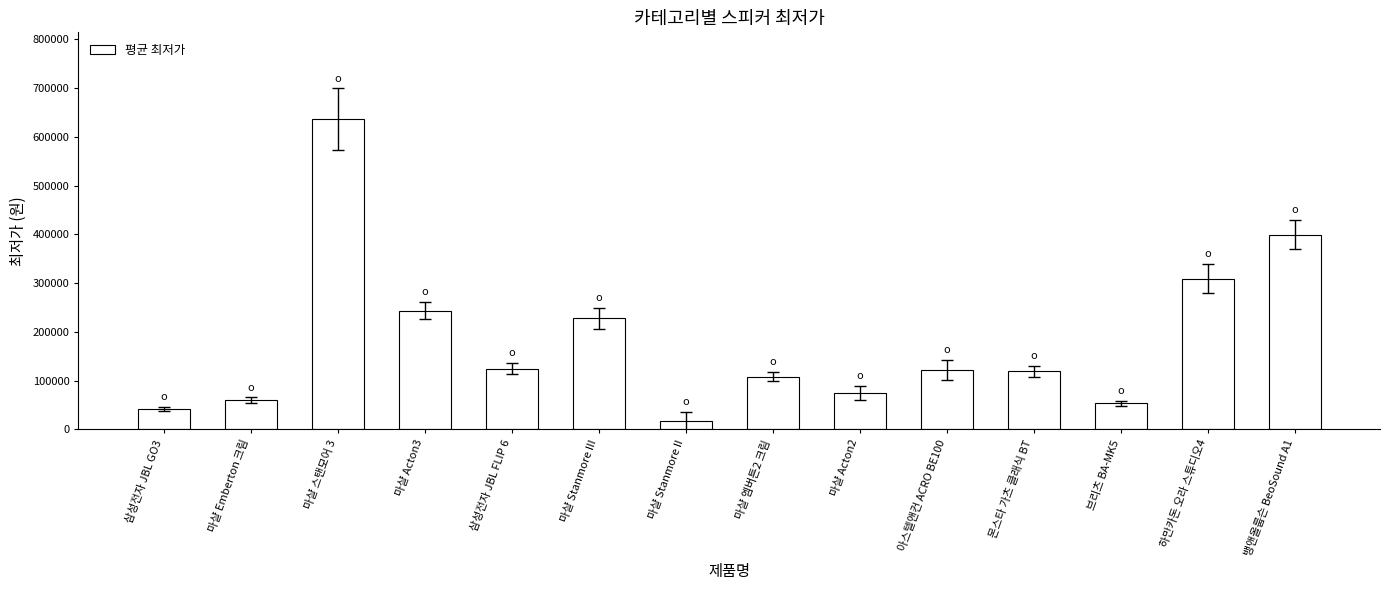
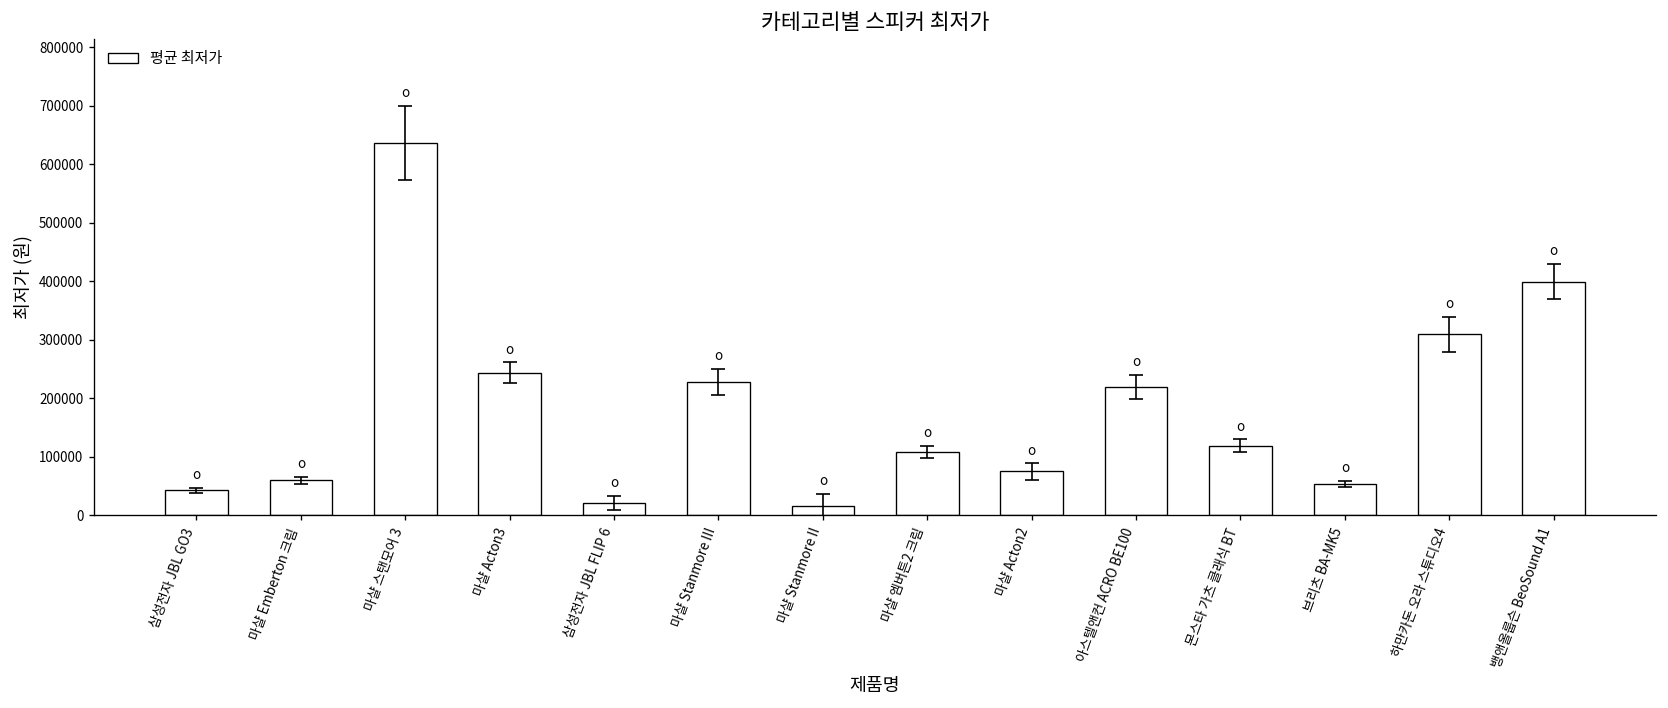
평균 최저가, 삼성전자 JBL FLIP 6: 120000 -> 20000
평균 최저가, 아스텔앤컨 ACRO BE100: 120000 -> 220000
